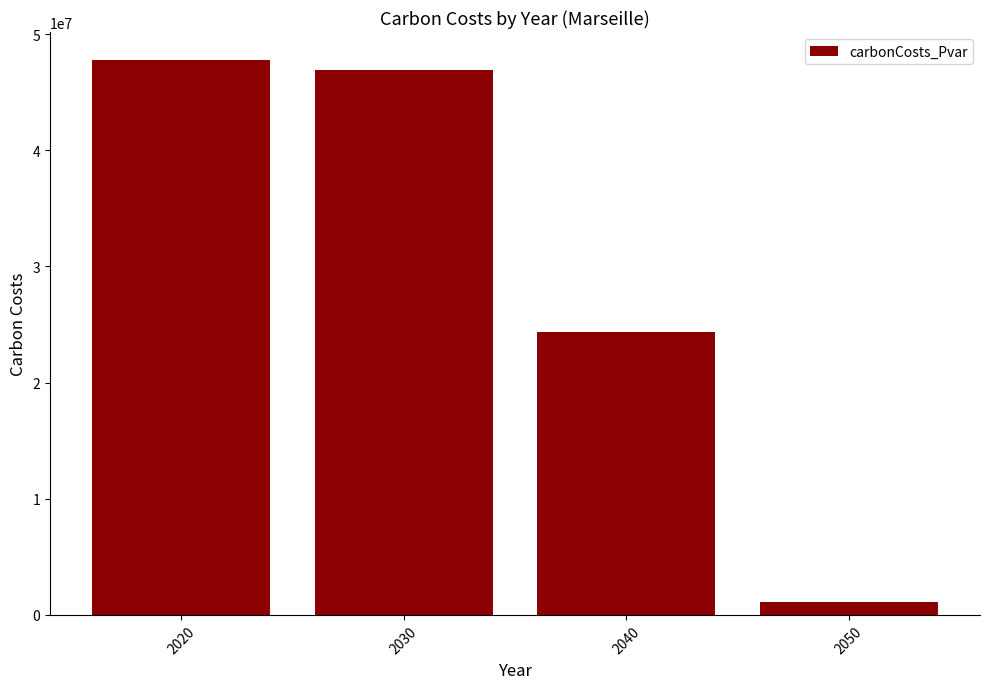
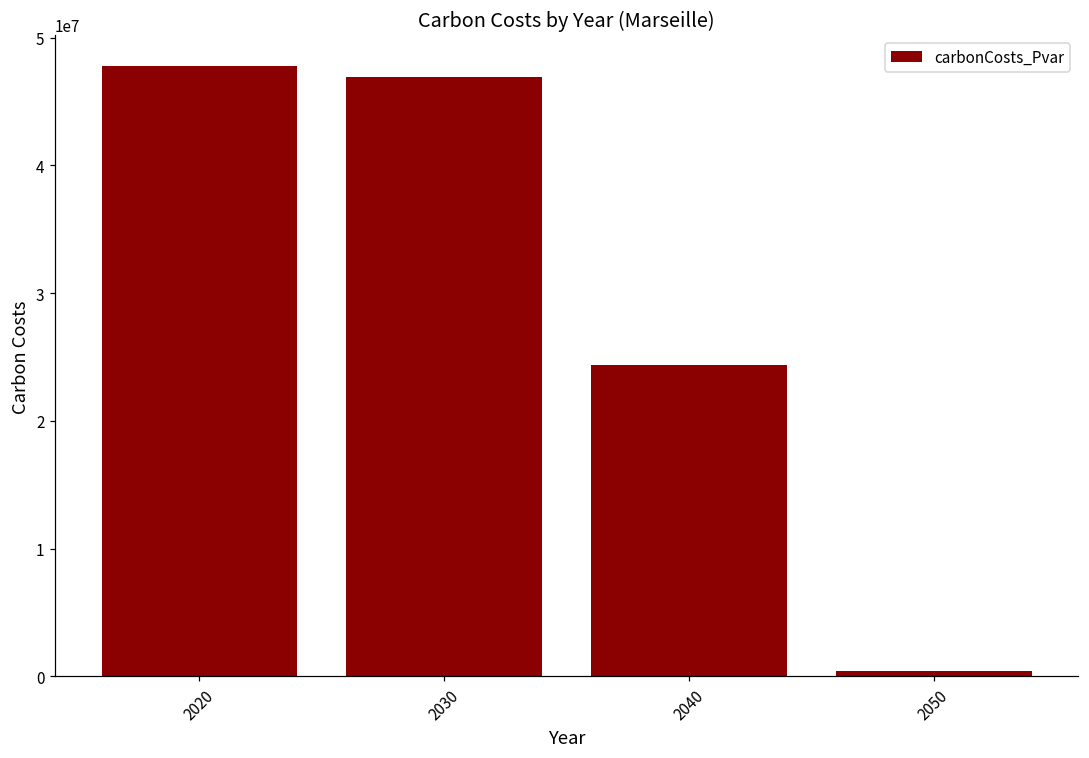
2050: 1100000 -> 400000
